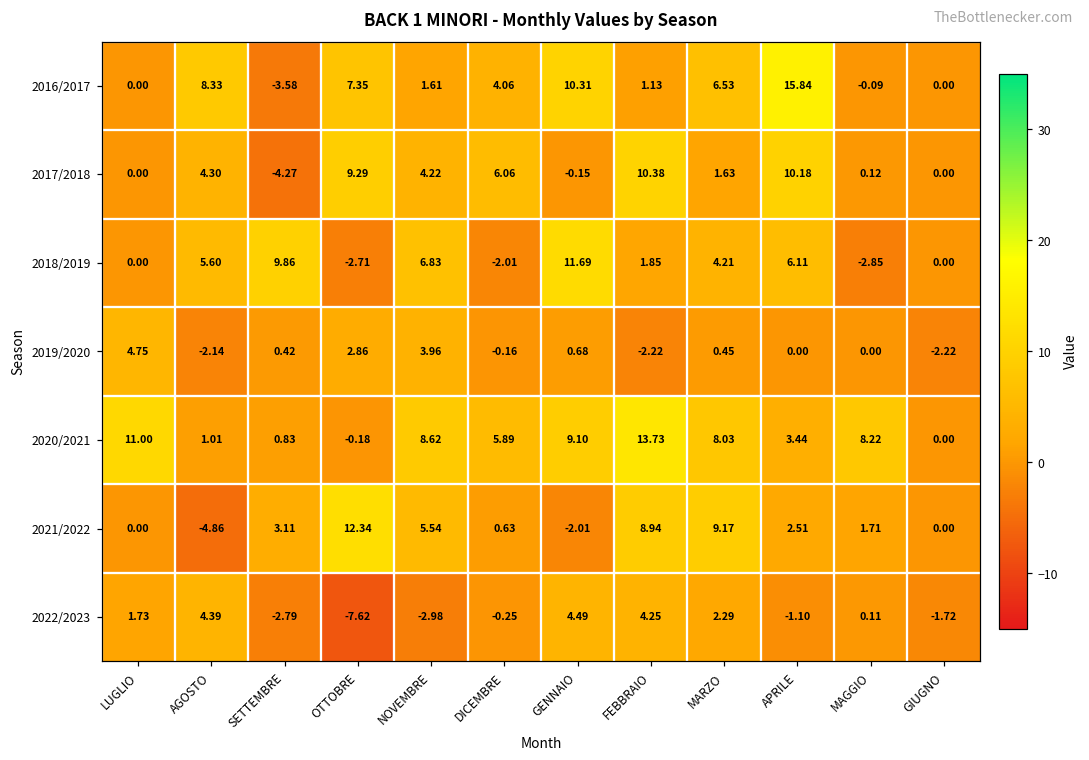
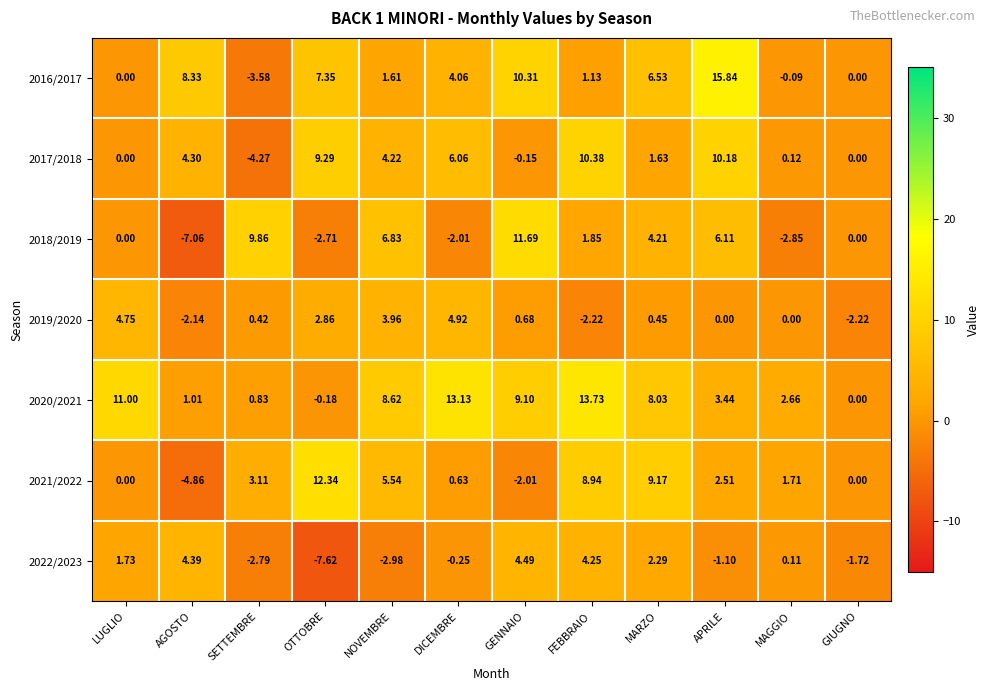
2018/2019, AGOSTO: 5.60 -> -7.06
2019/2020, DICEMBRE: -0.16 -> 4.92
2020/2021, DICEMBRE: 5.89 -> 13.13
2020/2021, MAGGIO: 8.22 -> 2.66
